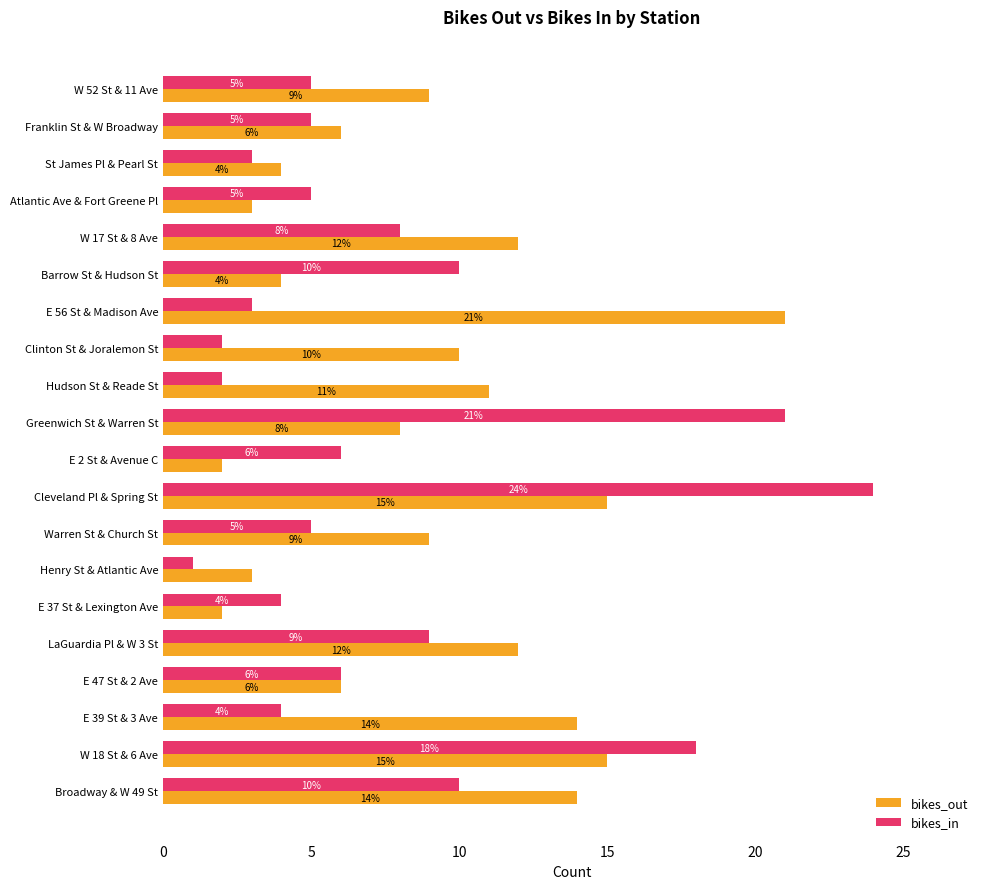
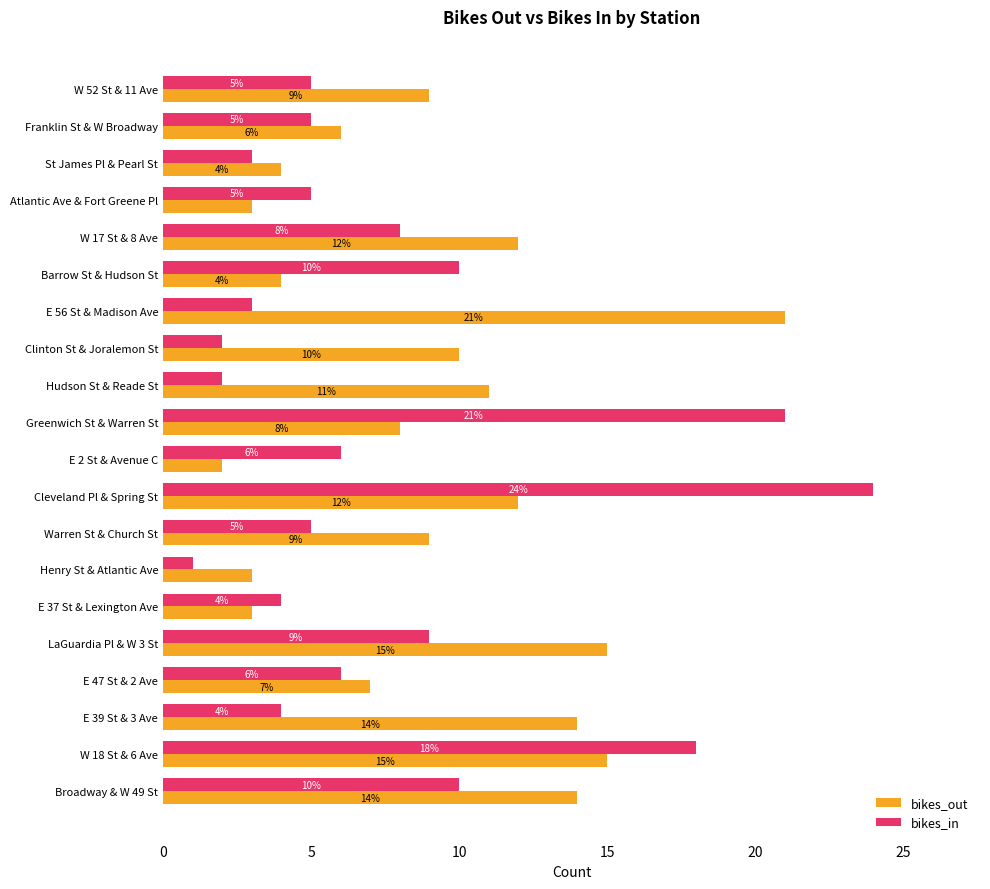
bikes_out, Cleveland Pl & Spring St: 15% -> 12%
bikes_out, E 37 St & Lexington Ave: 2 -> 3
bikes_out, LaGuardia Pl & W 3 St: 12% -> 15%
bikes_out, E 47 St & 2 Ave: 6% -> 7%
